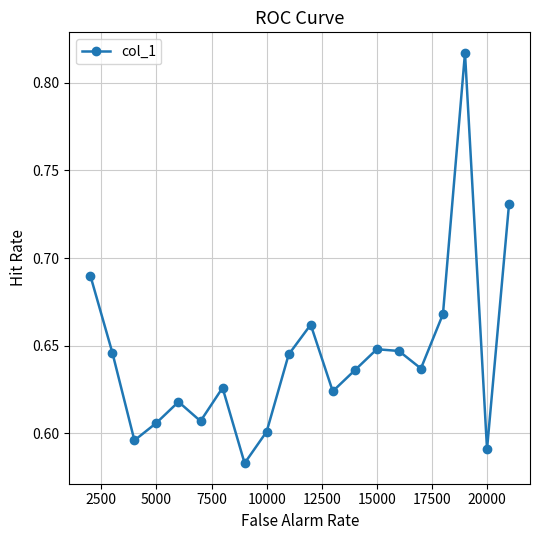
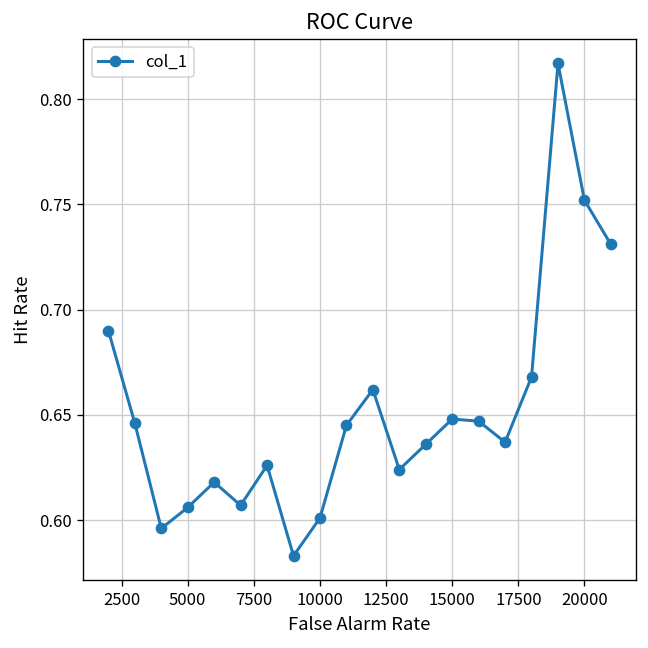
20000: 0.591 -> 0.752
